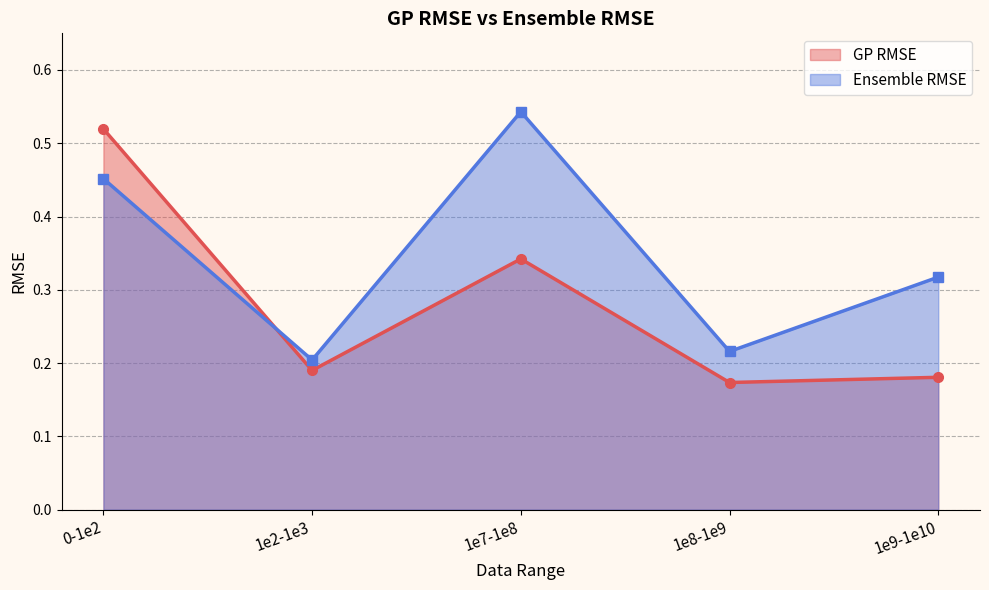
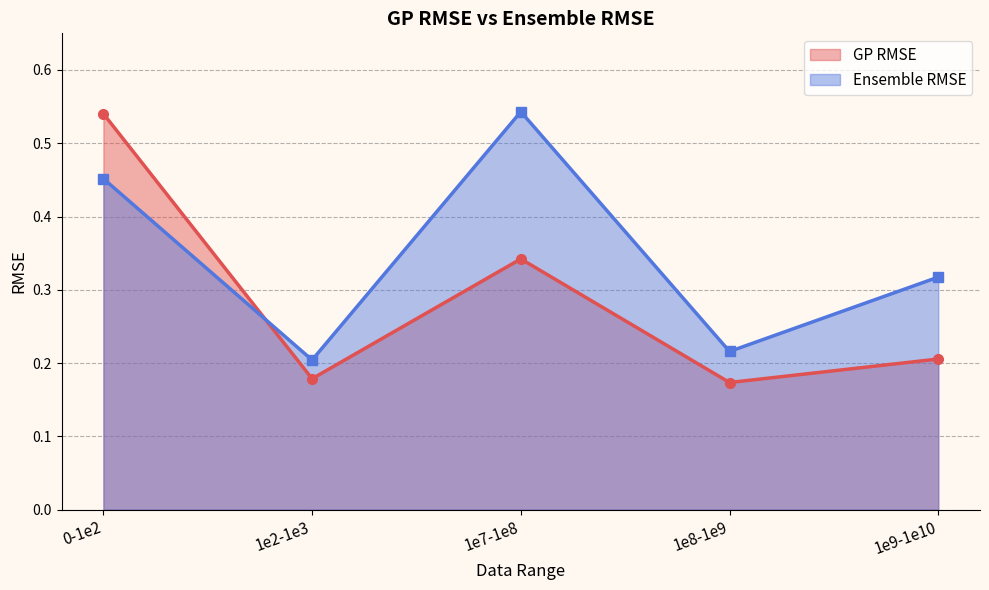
GP RMSE, 0-1e2: 0.52 -> 0.54
GP RMSE, 1e2-1e3: 0.19 -> 0.18
GP RMSE, 1e9-1e10: 0.18 -> 0.21
